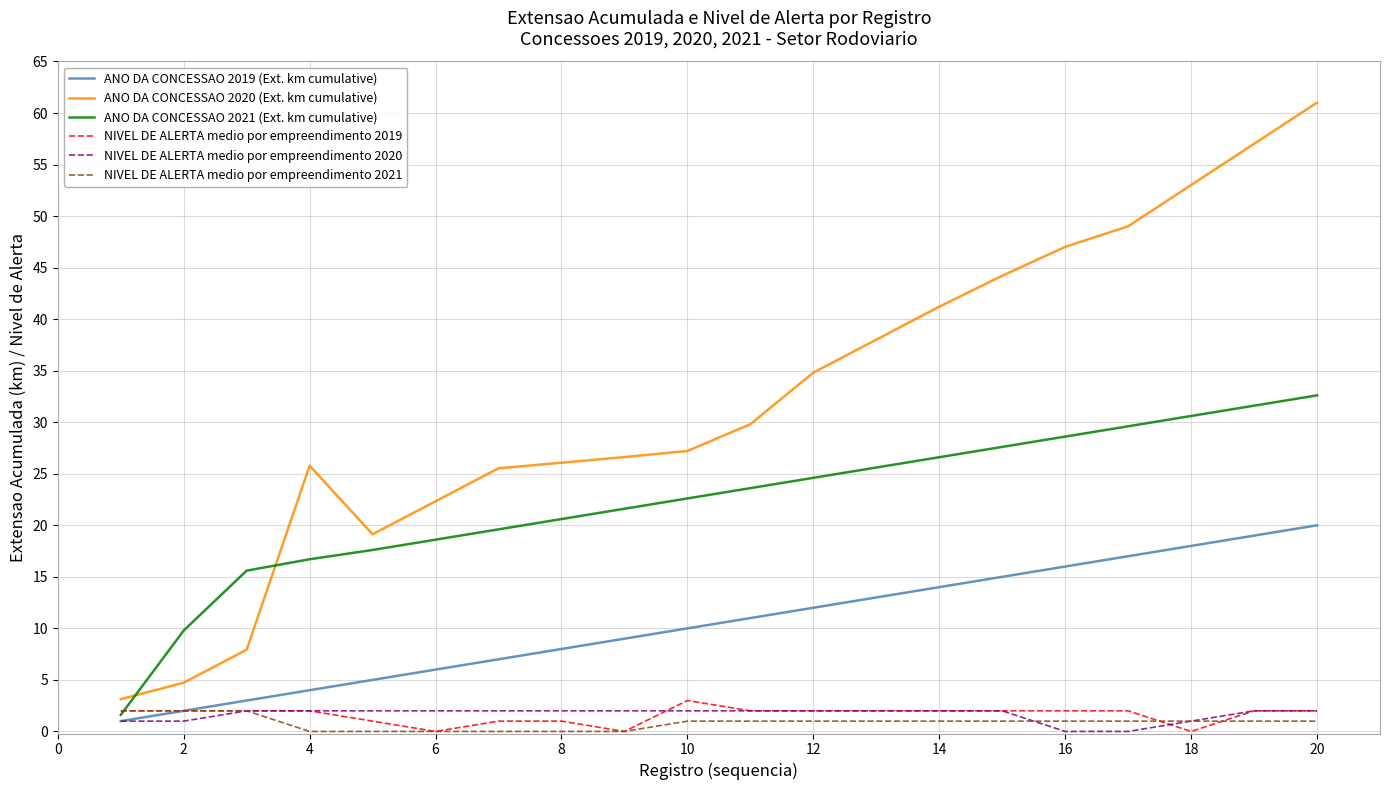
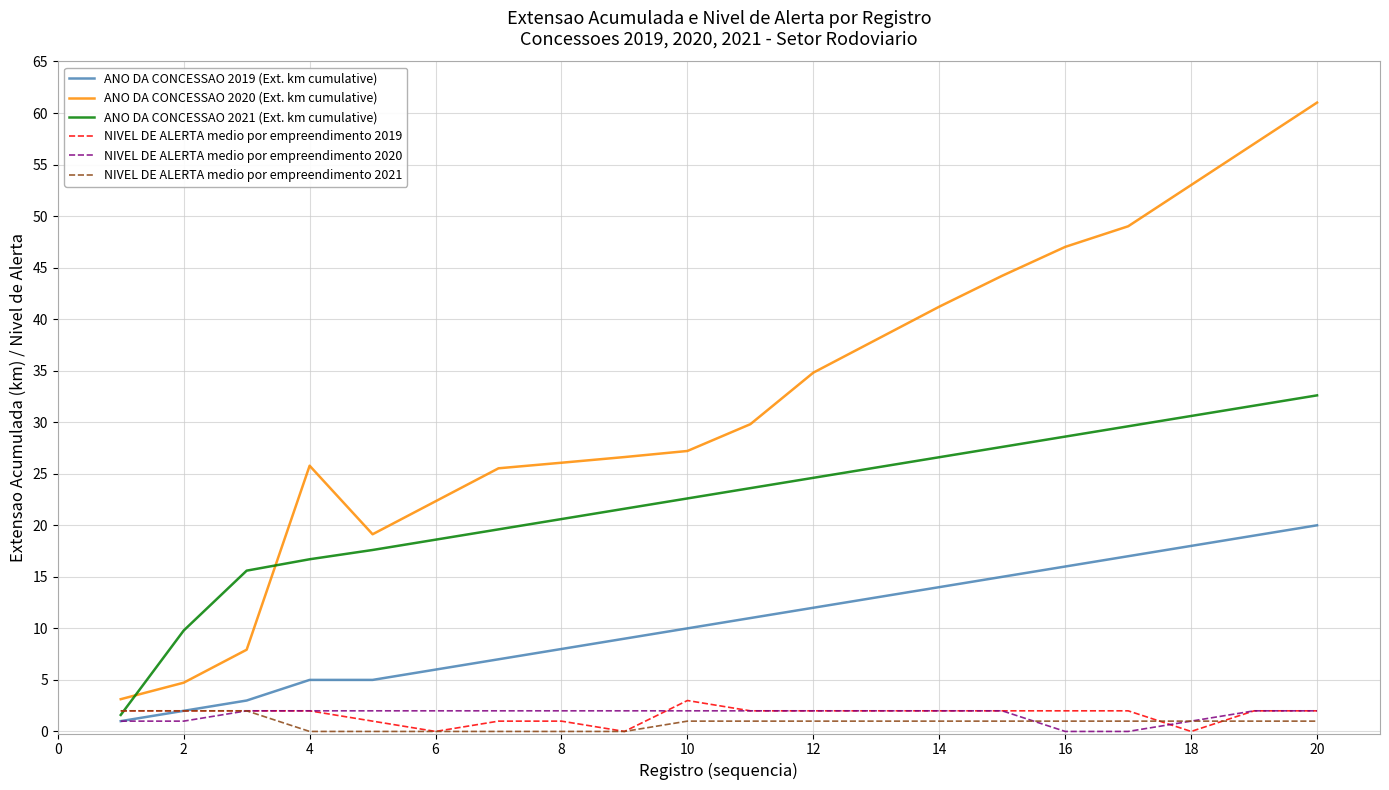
ANO DA CONCESSAO 2019 (Ext. km cumulative), 4: 4 -> 5
